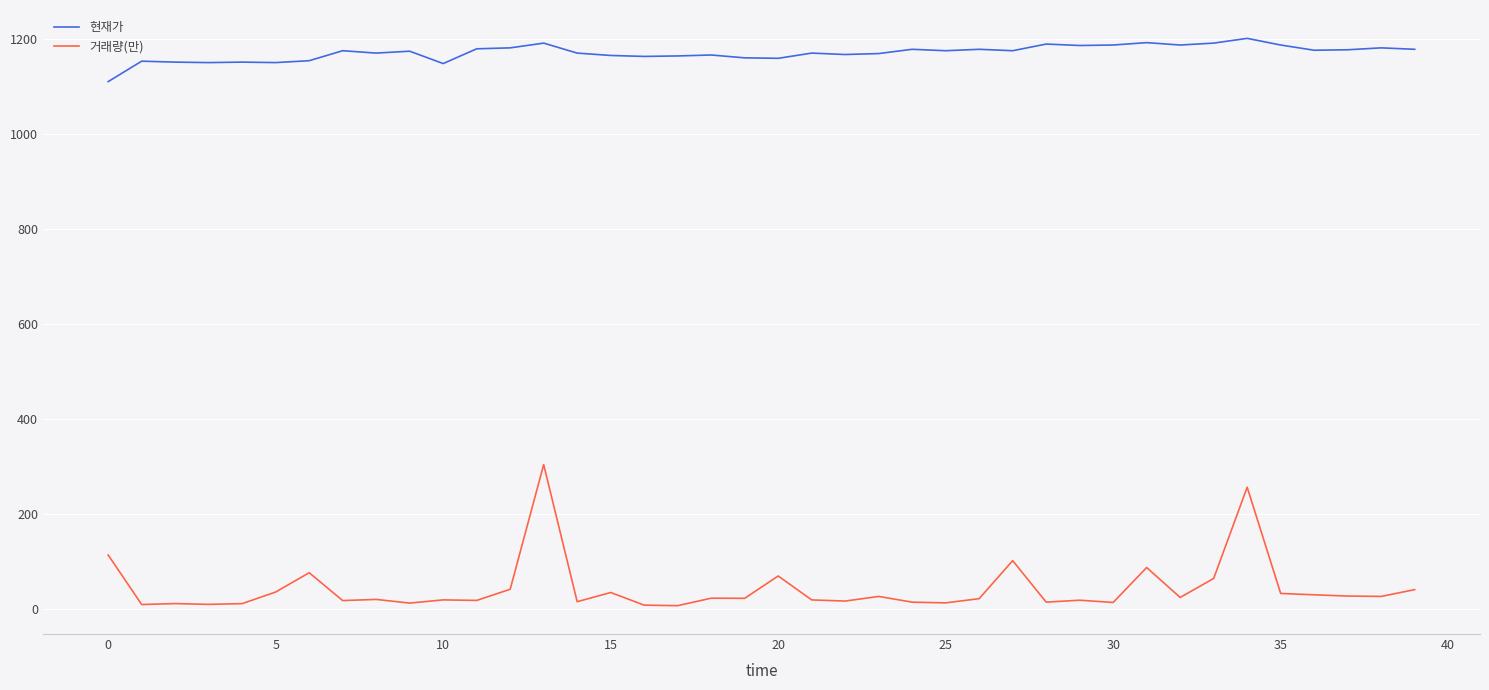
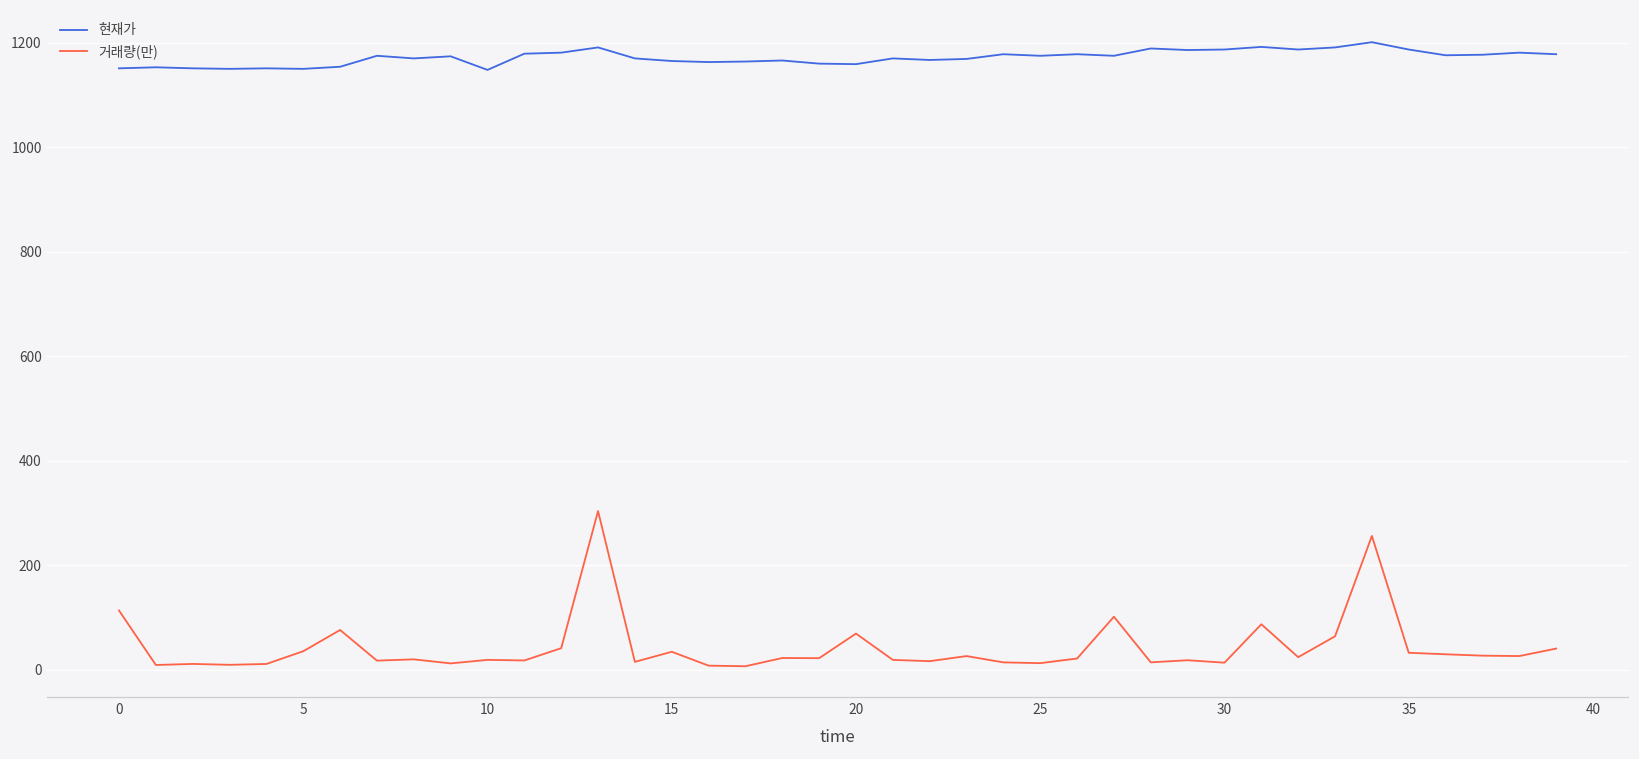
현재가, 0: 1110 -> 1150
